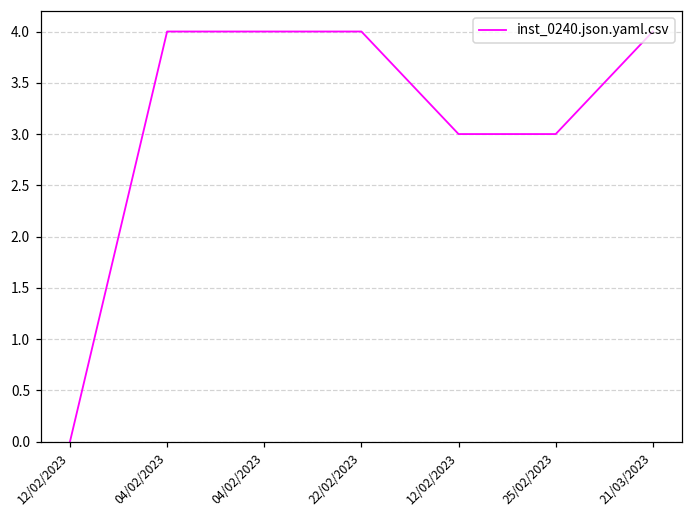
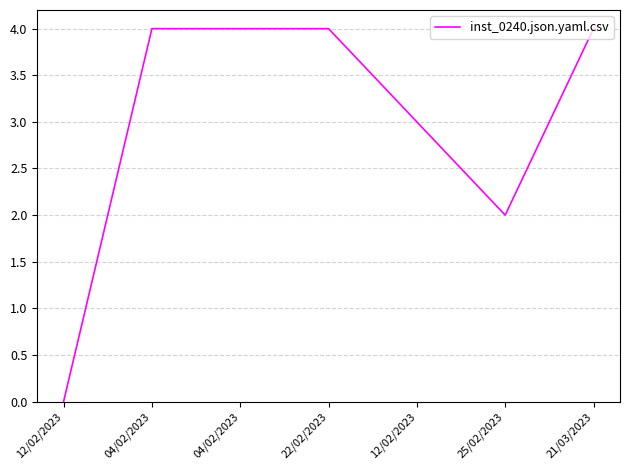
25/02/2023: 3 -> 2
